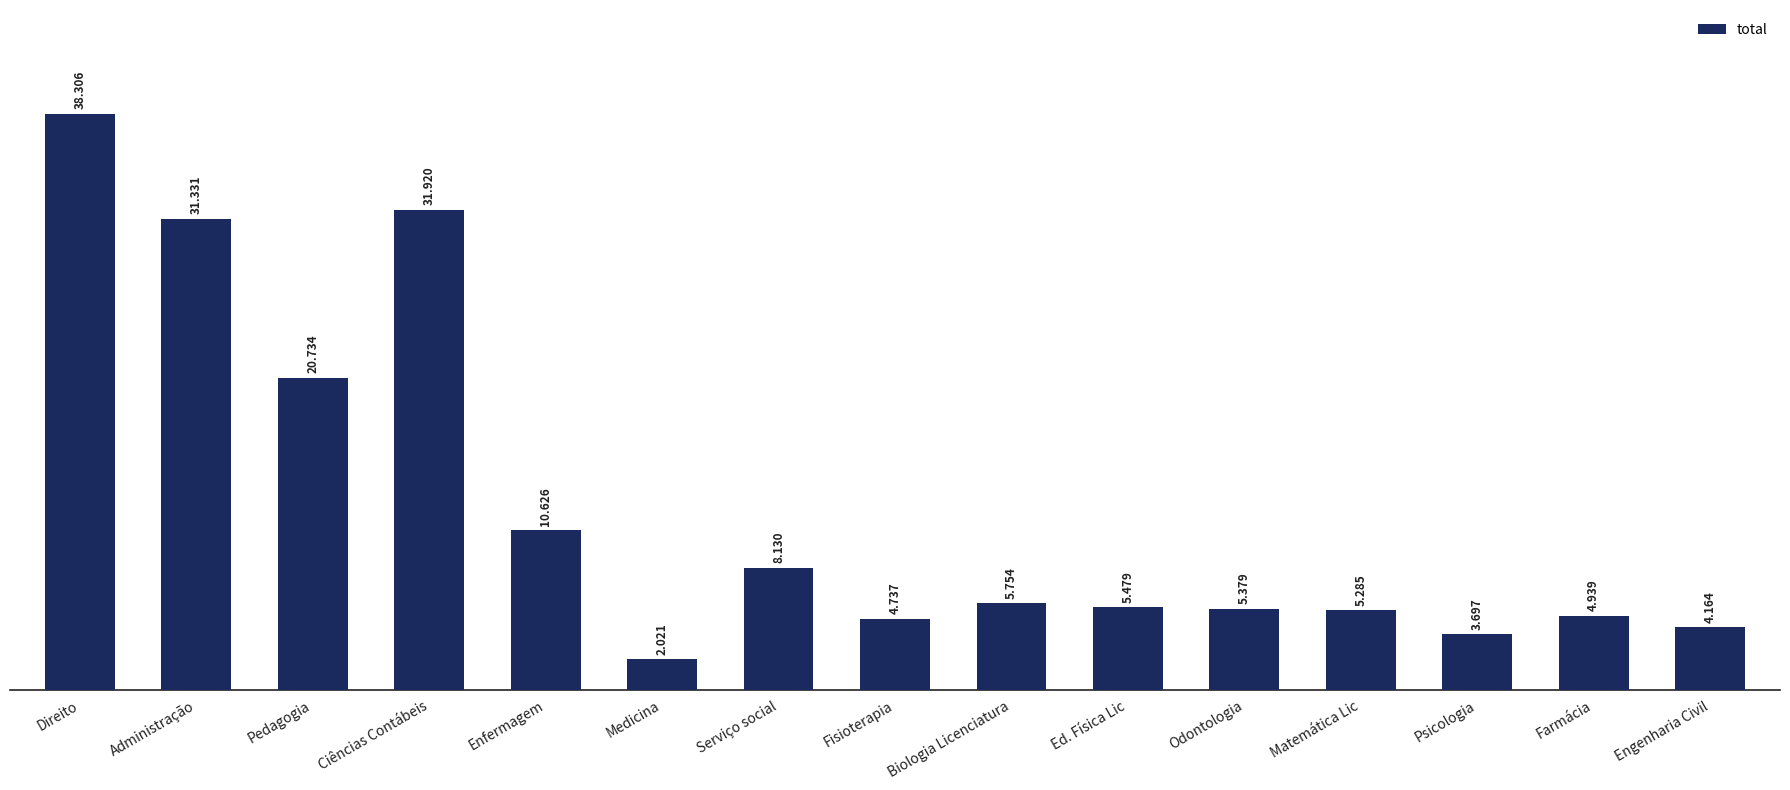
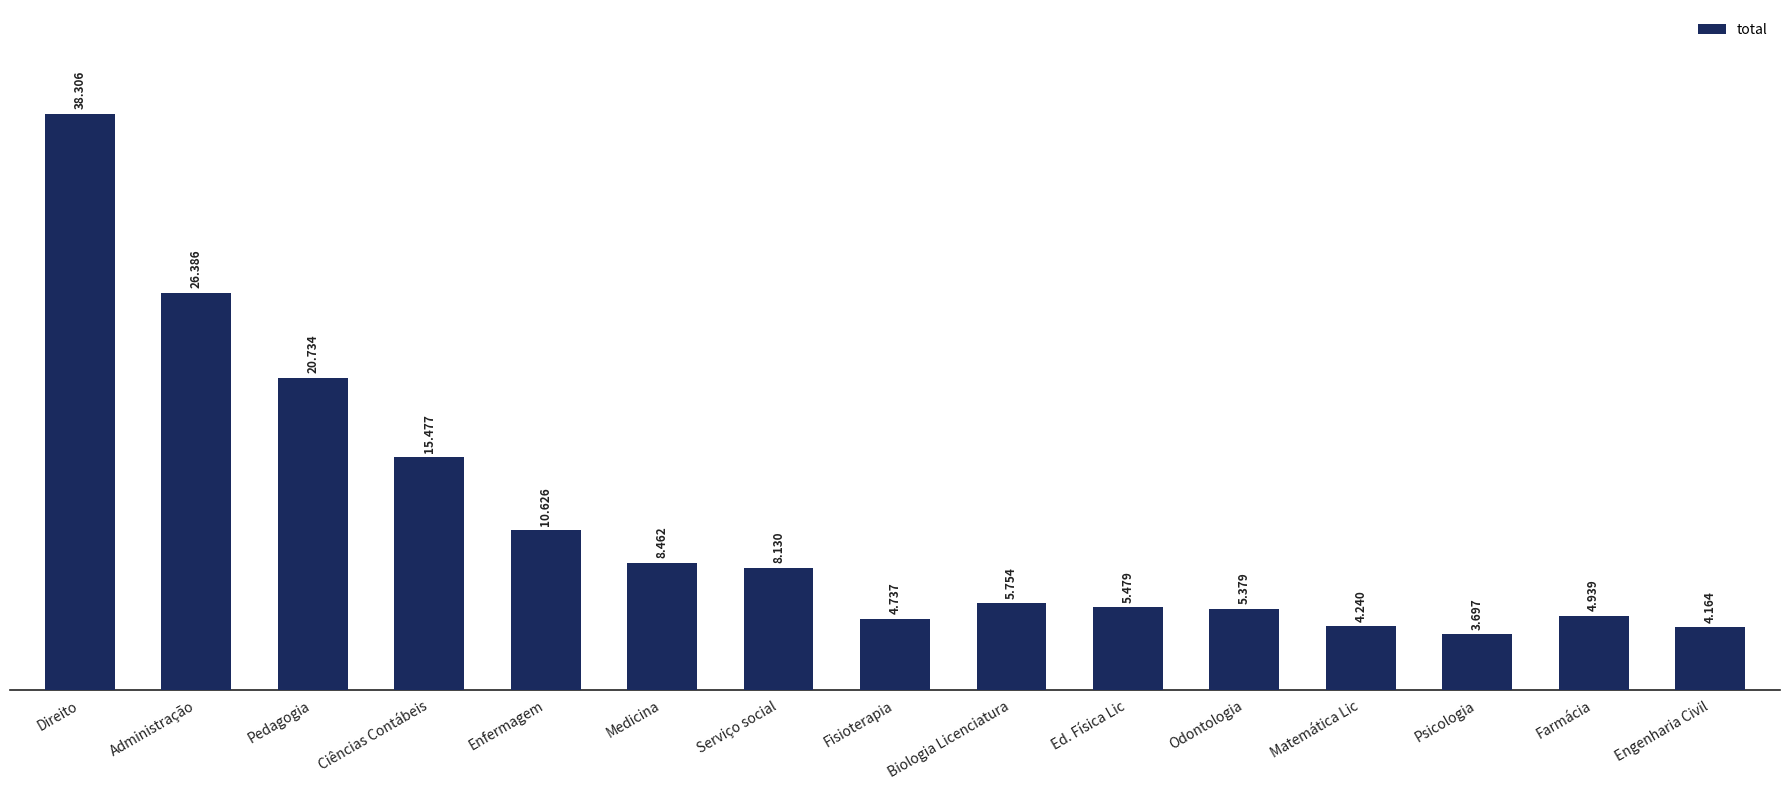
Administração: 31.331 -> 26.386
Ciências Contábeis: 31.920 -> 15.477
Medicina: 2.021 -> 8.462
Matemática Lic: 5.285 -> 4.240
